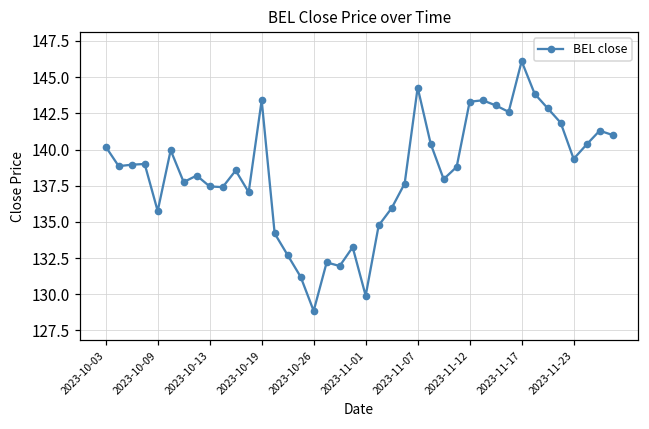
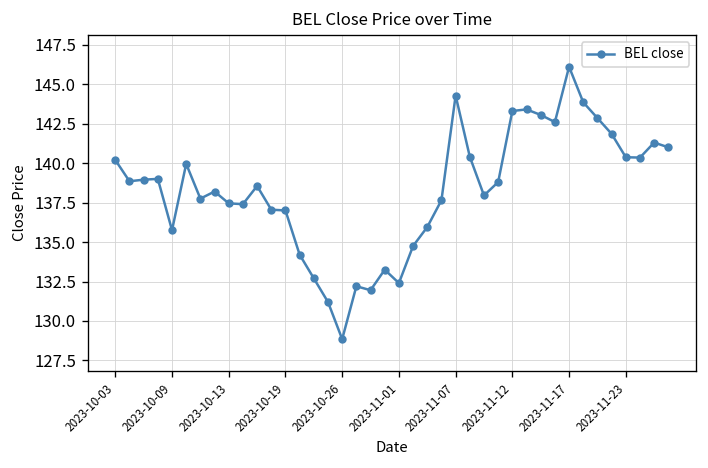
2023-10-19: 143.4 -> 137.0
2023-11-01: 129.9 -> 132.4
2023-11-23: 139.4 -> 140.4
